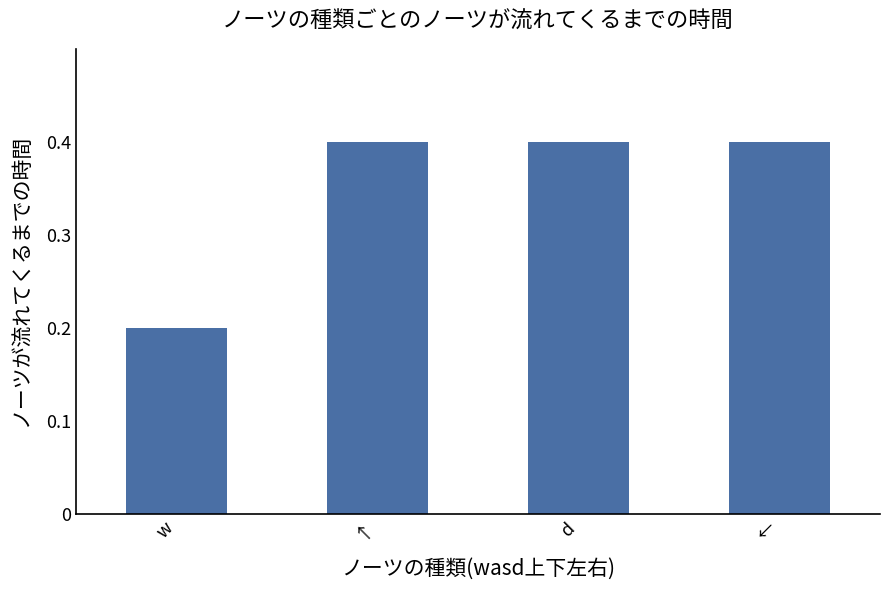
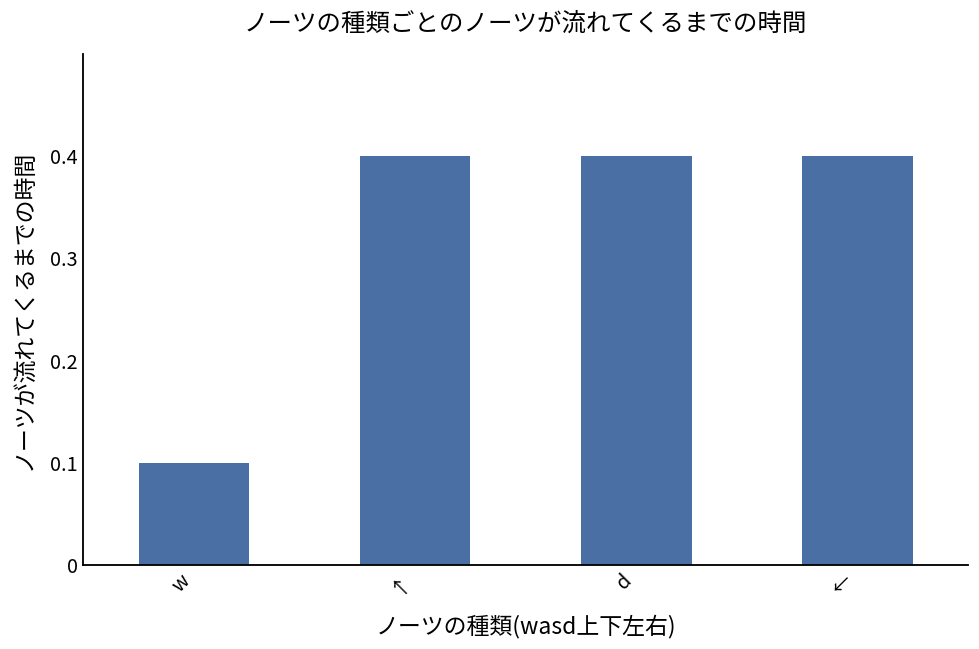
w: 0.2 -> 0.1
